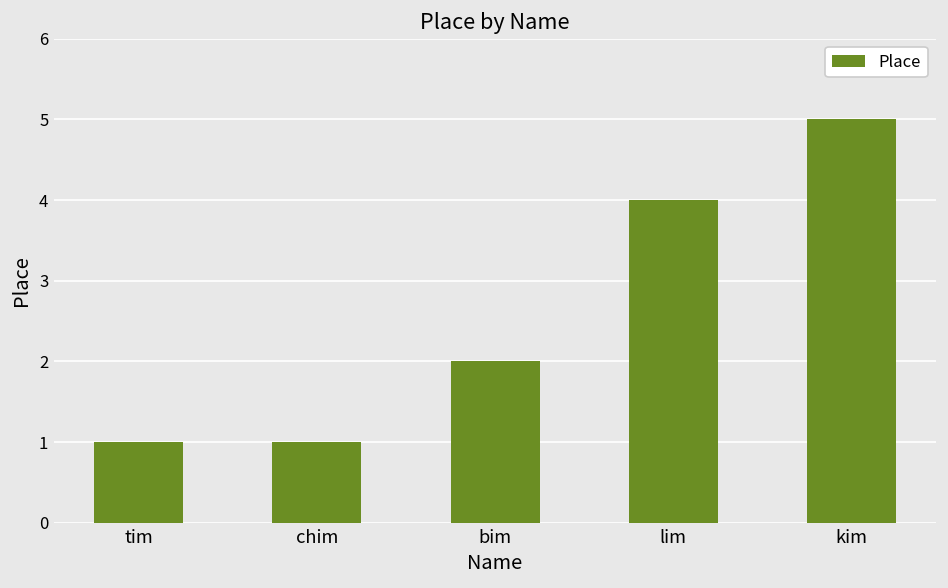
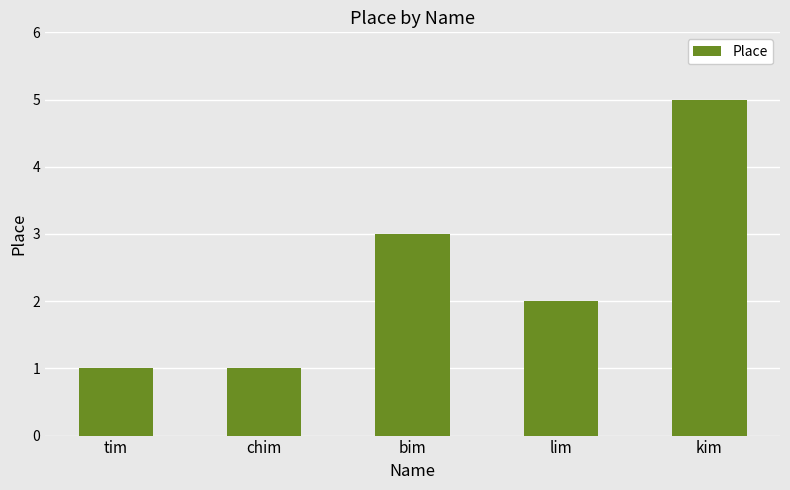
bim: 2 -> 3
lim: 4 -> 2
